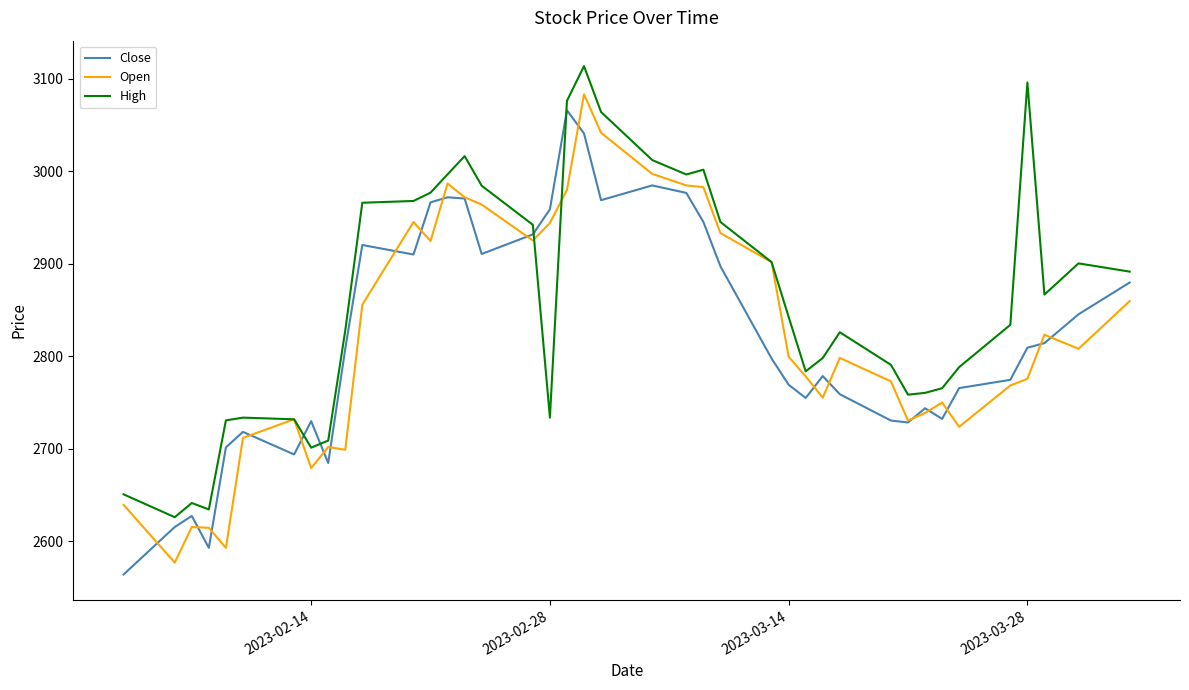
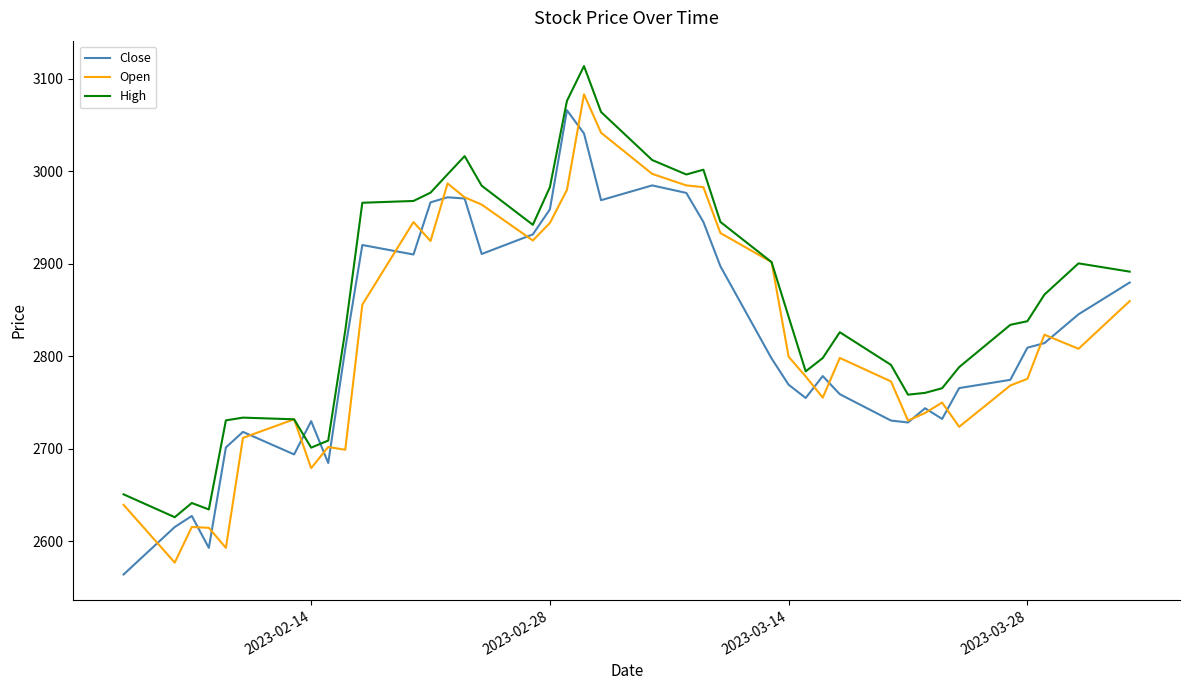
High, 2023-02-28: 2730 -> 2980
High, 2023-03-28: 3100 -> 2840
